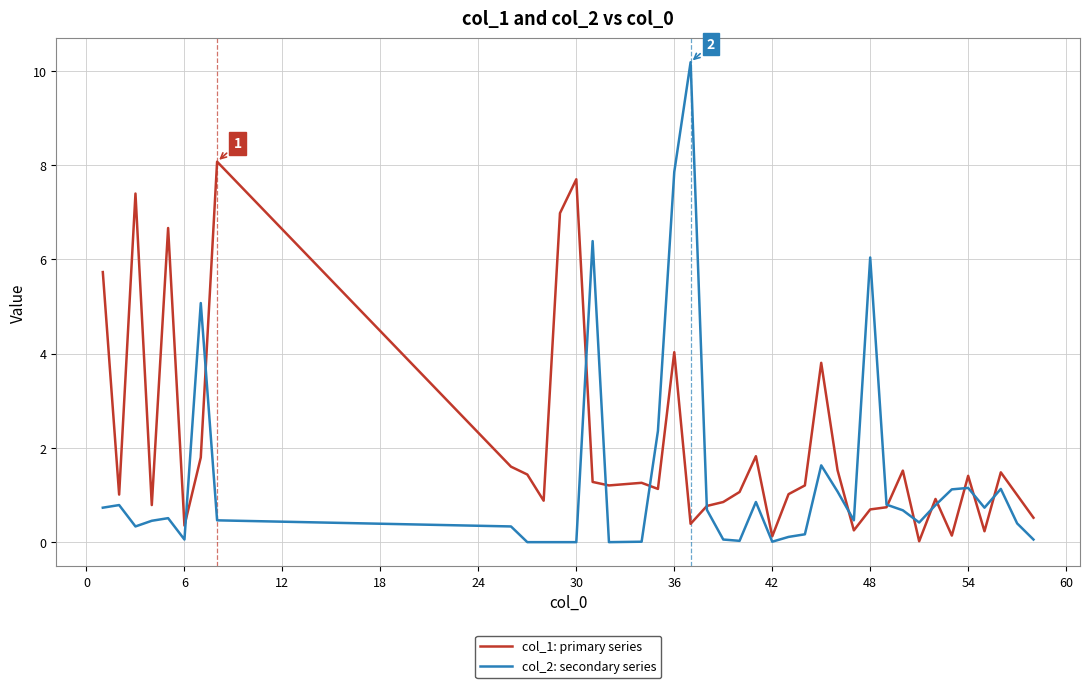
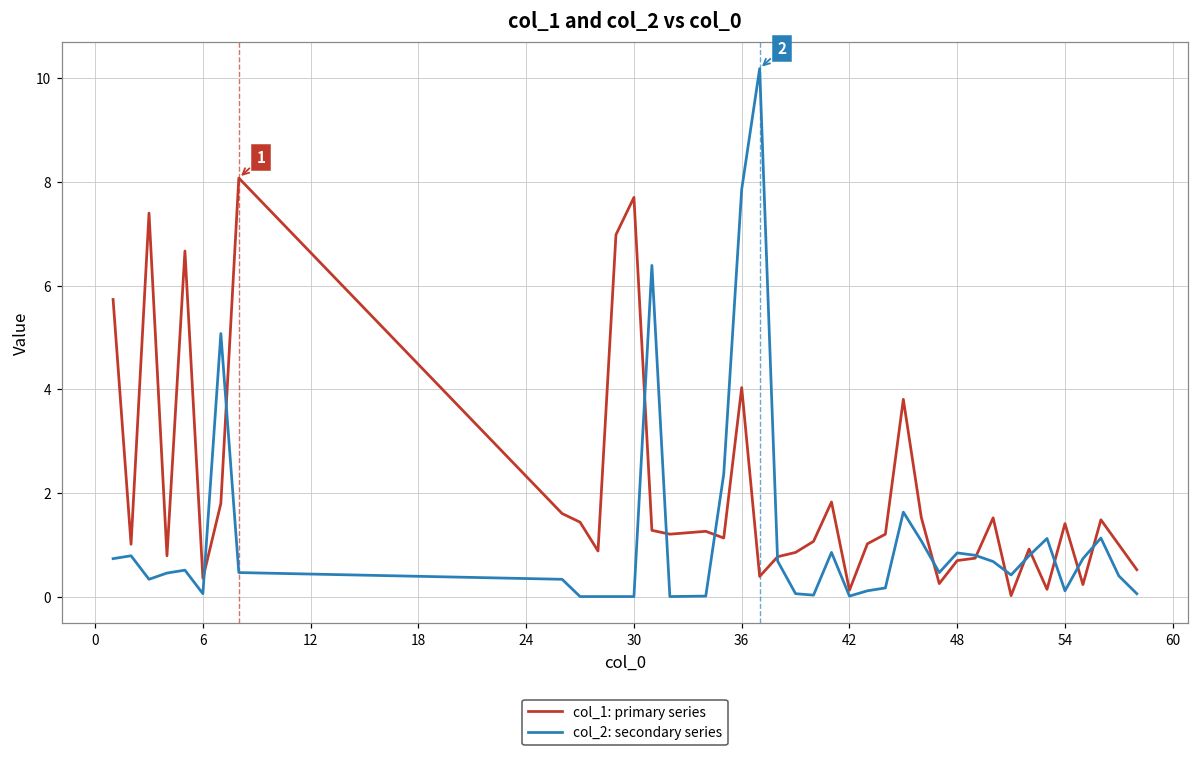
col_2: secondary series, 48: 6.0 -> 0.8
col_2: secondary series, 54: 1.2 -> 0.1
